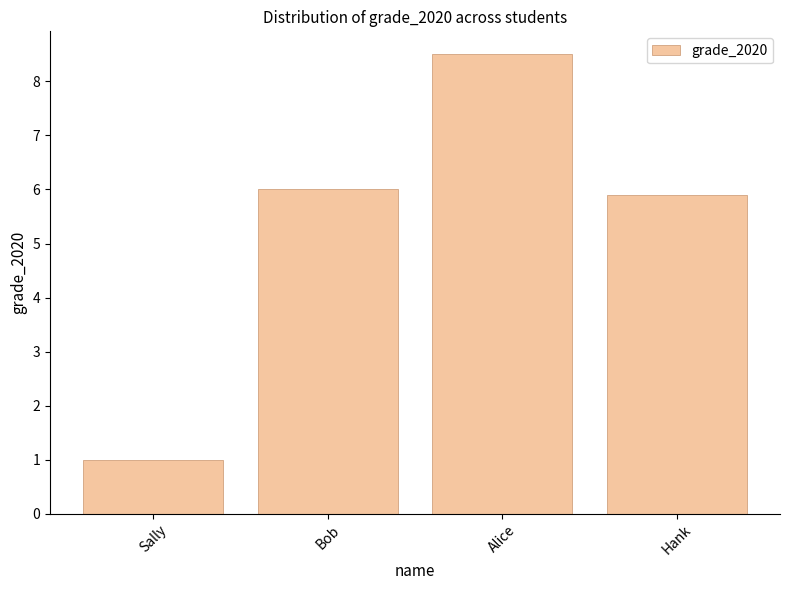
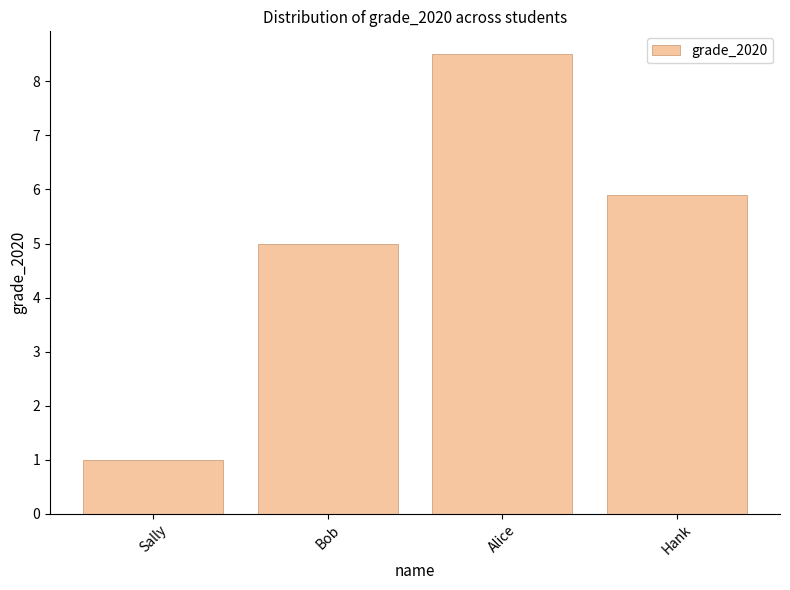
Bob: 6 -> 5
